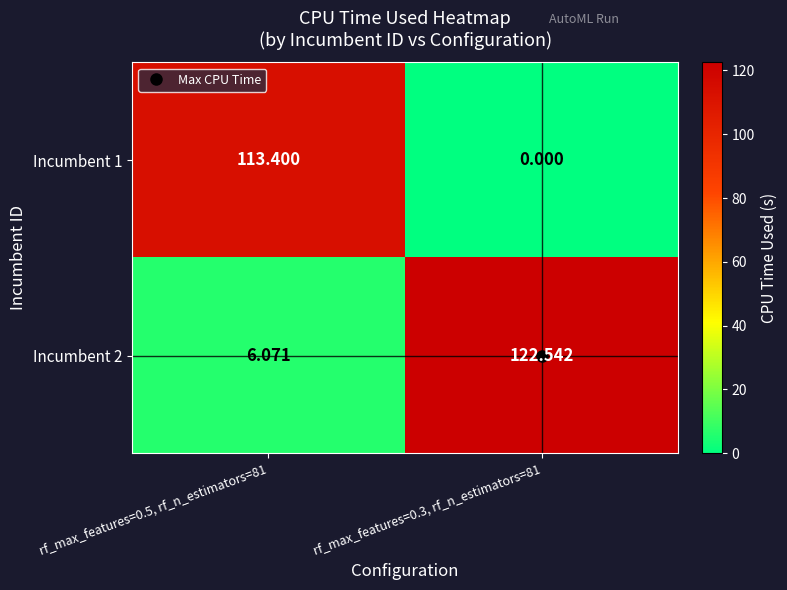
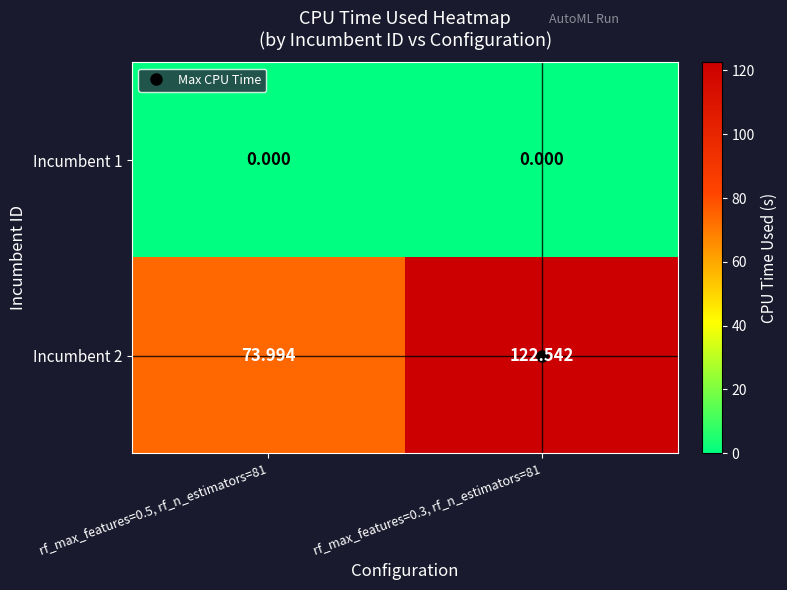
Incumbent 1, rf_max_features=0.5, rf_n_estimators=81: 113.400 -> 0.000
Incumbent 2, rf_max_features=0.5, rf_n_estimators=81: 6.071 -> 73.994
